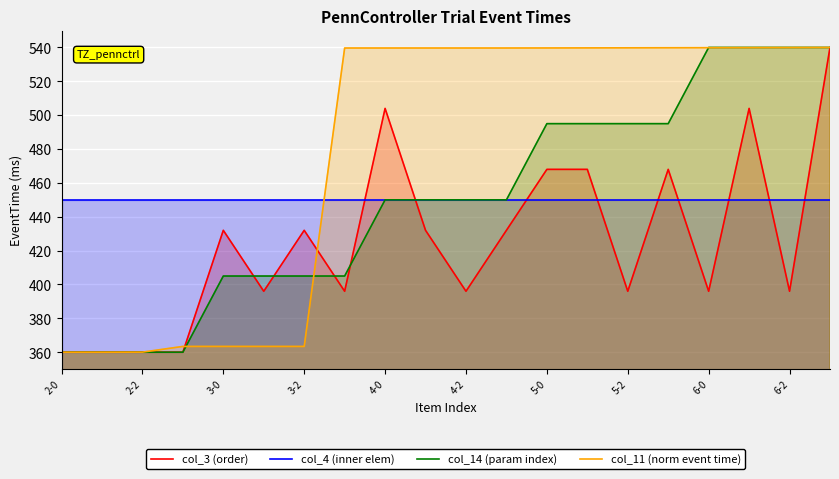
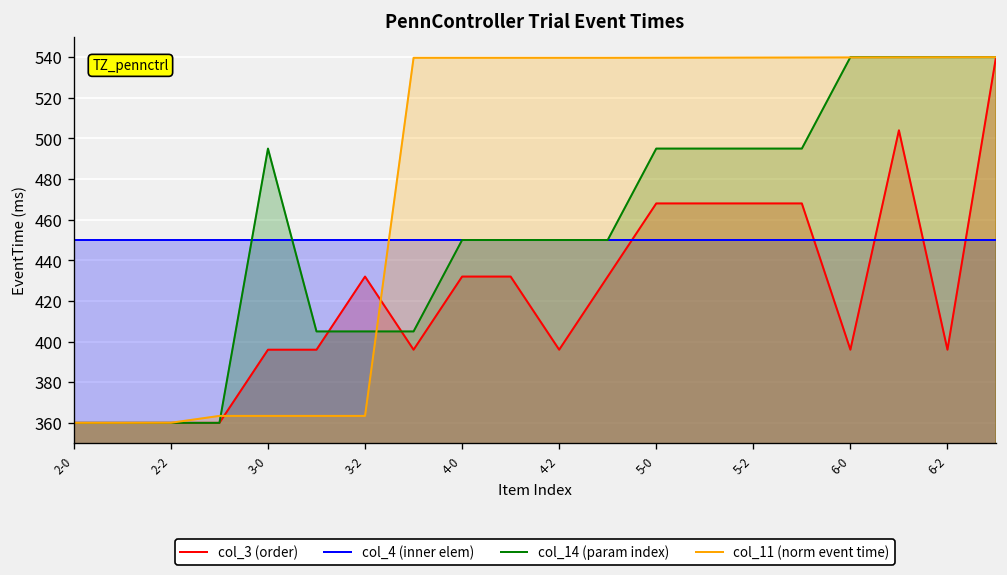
col_3 (order), 3-0: 432 -> 396
col_14 (param index), 3-0: 405 -> 495
col_3 (order), 4-0: 504 -> 432
col_3 (order), 5-2: 396 -> 468
